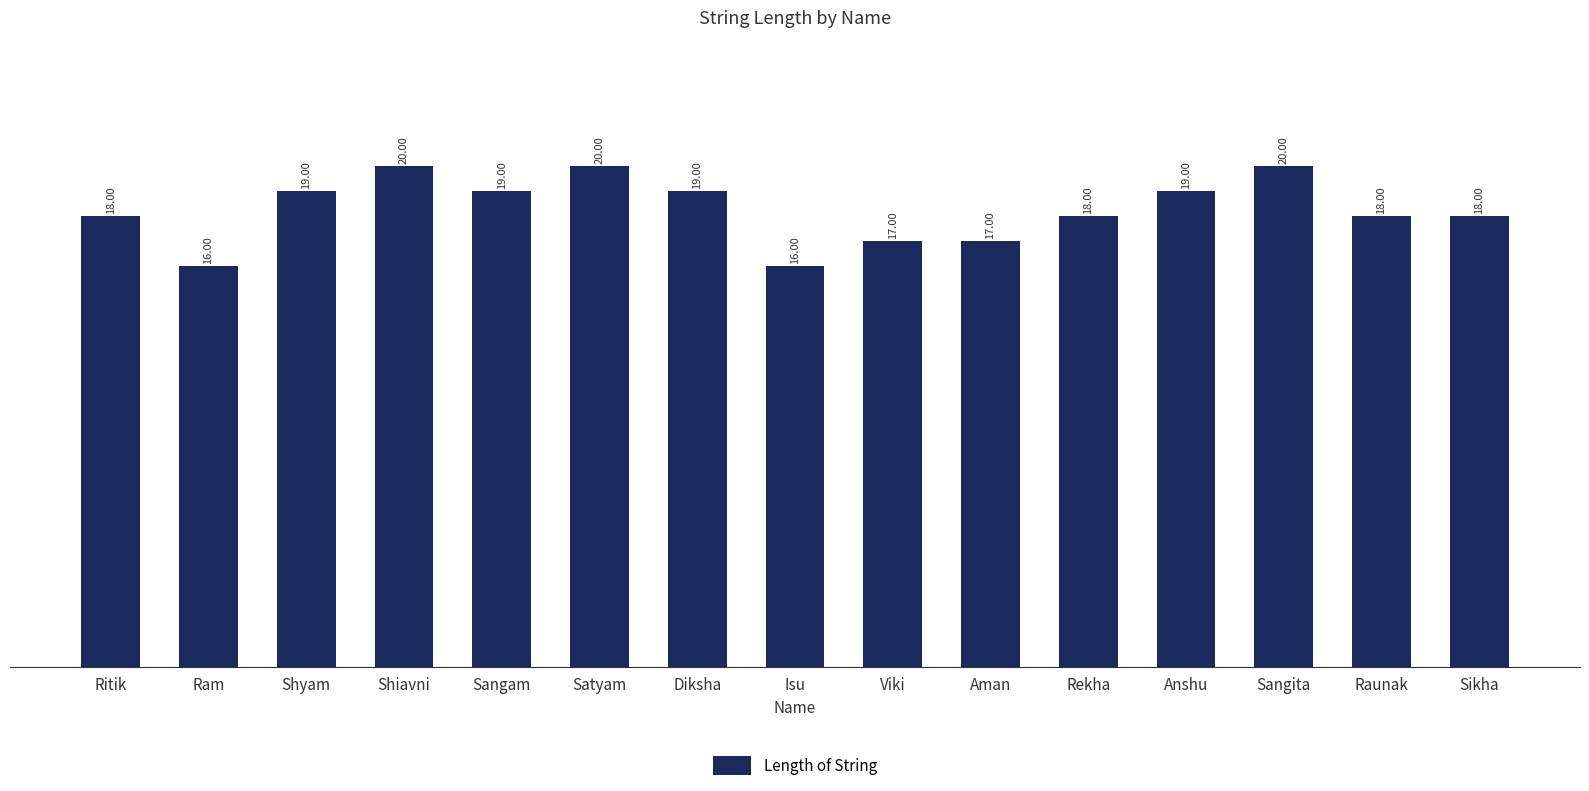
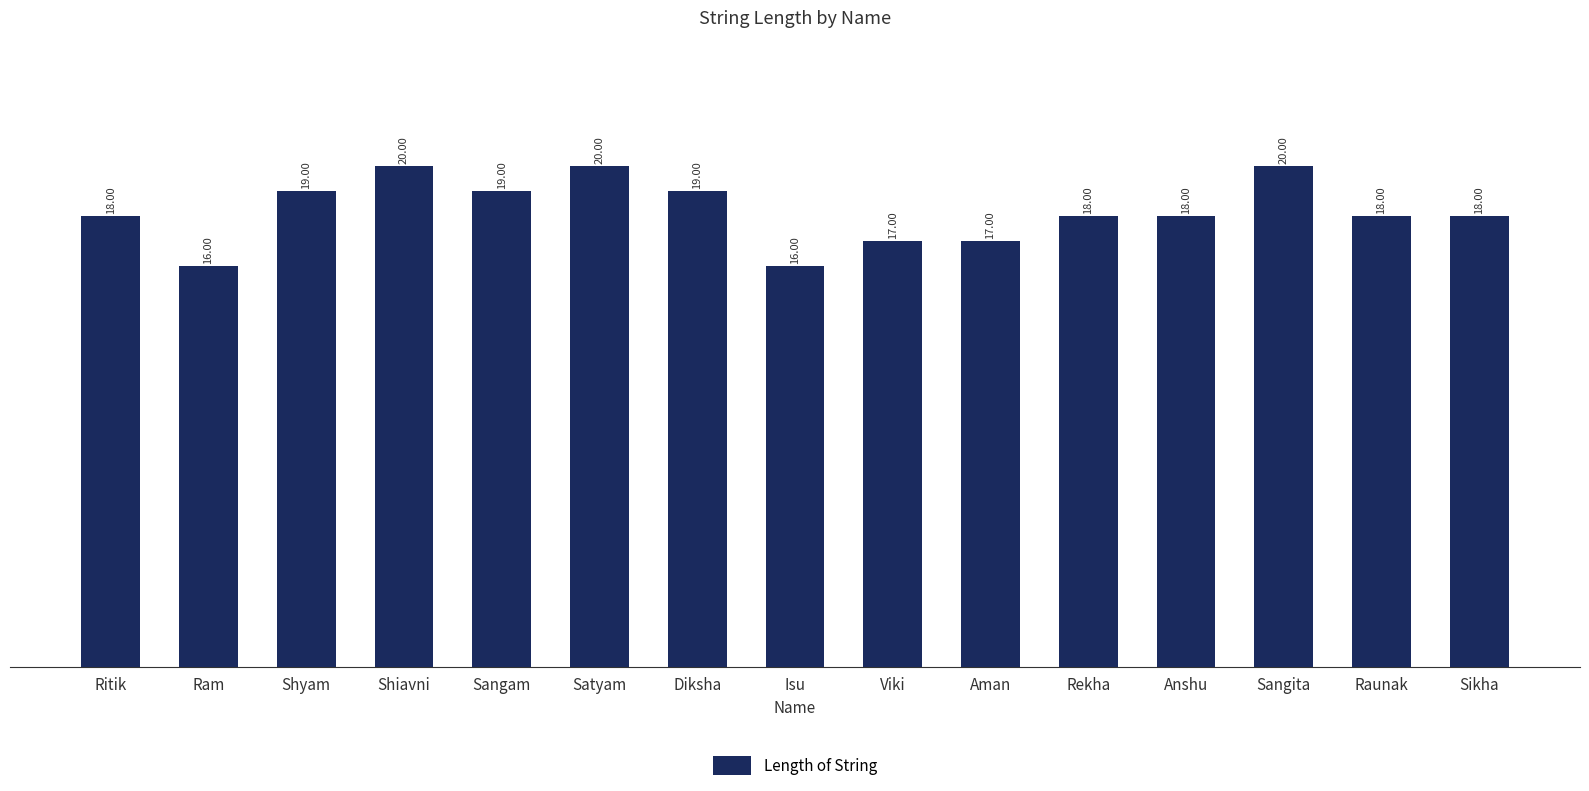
Anshu: 19.00 -> 18.00
